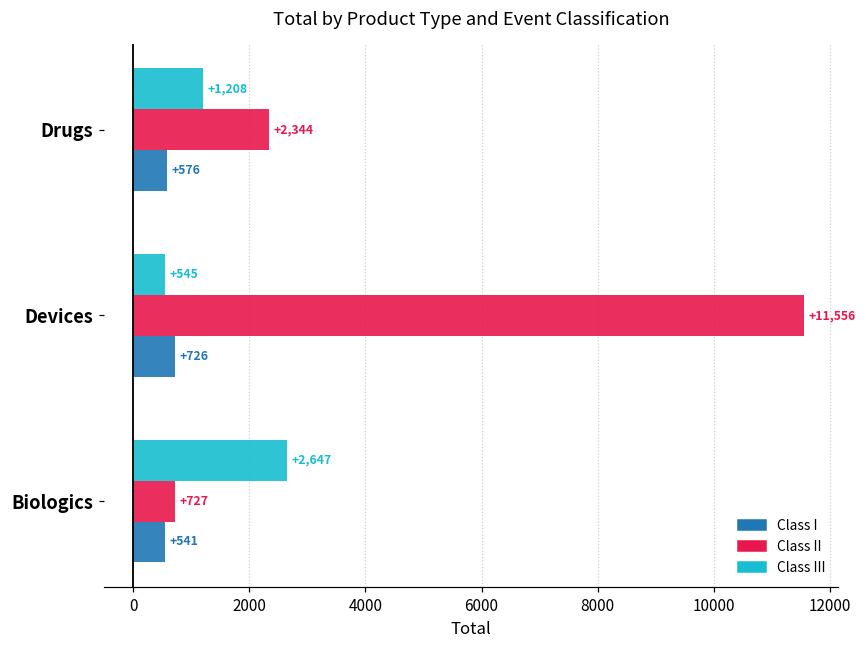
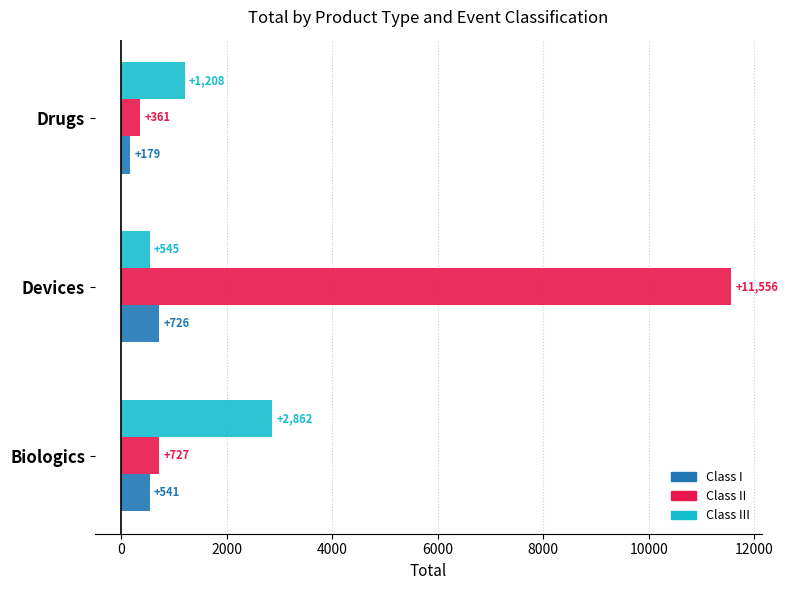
Class II, Drugs: +2,344 -> +361
Class I, Drugs: +576 -> +179
Class III, Biologics: +2,647 -> +2,862
